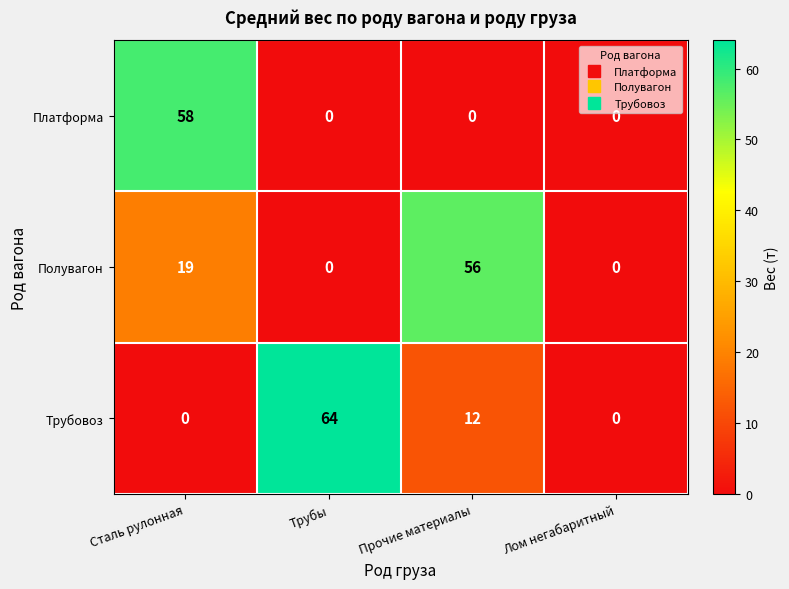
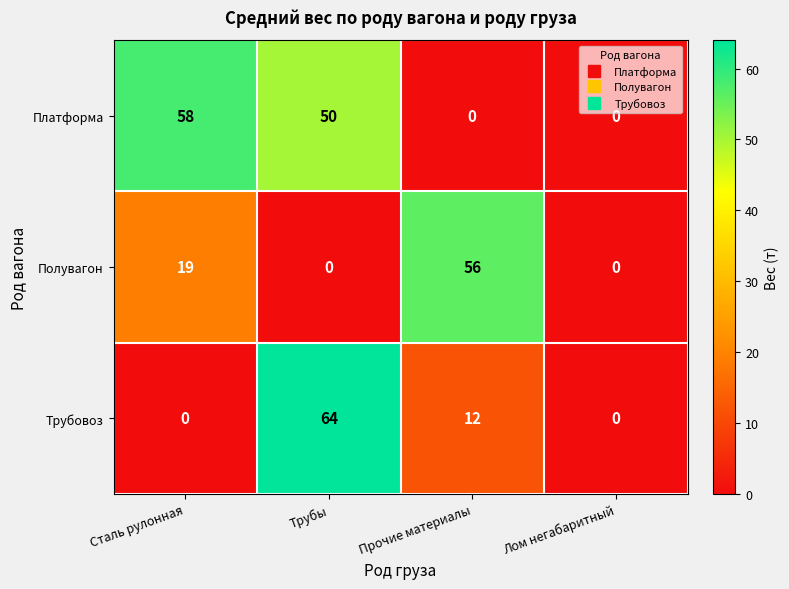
Платформа, Трубы: 0 -> 50
